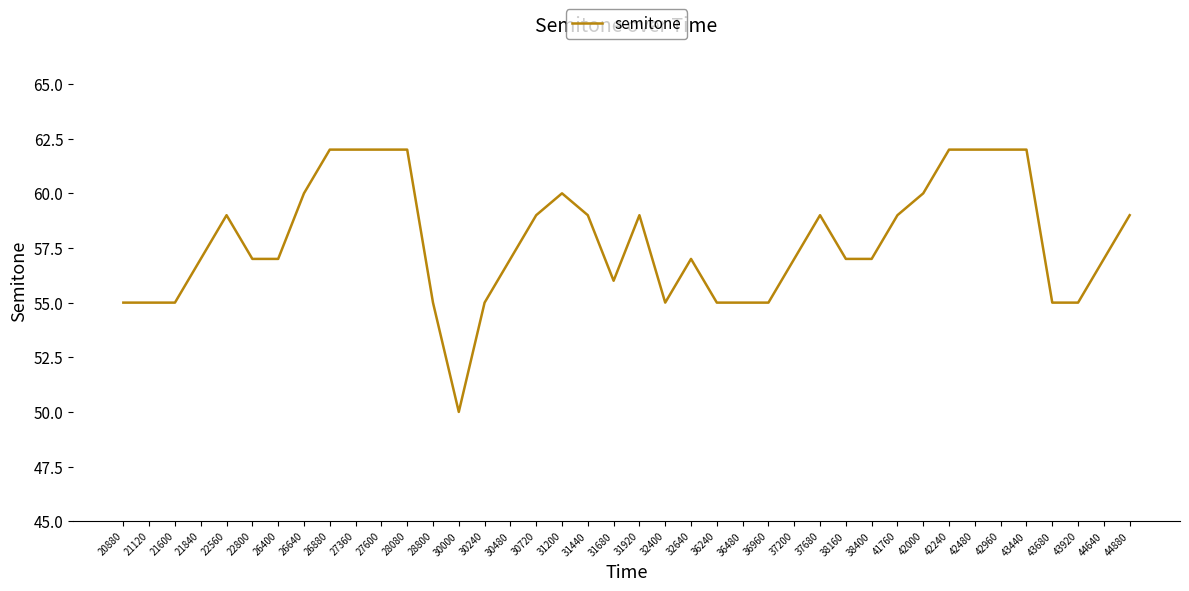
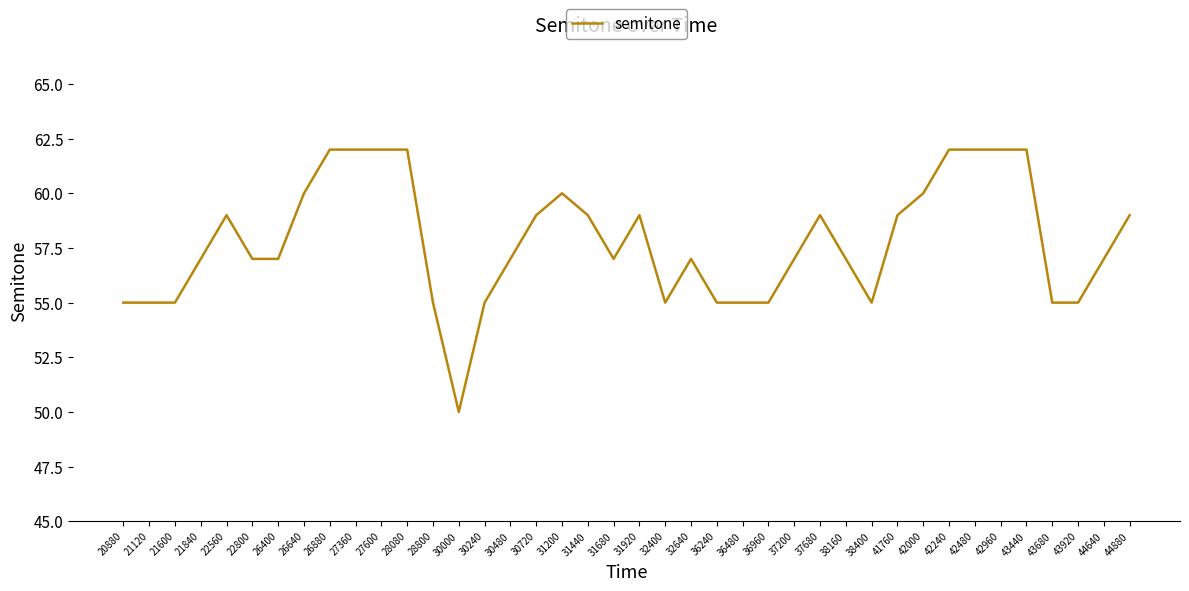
31680: 56 -> 57
38400: 57 -> 55
